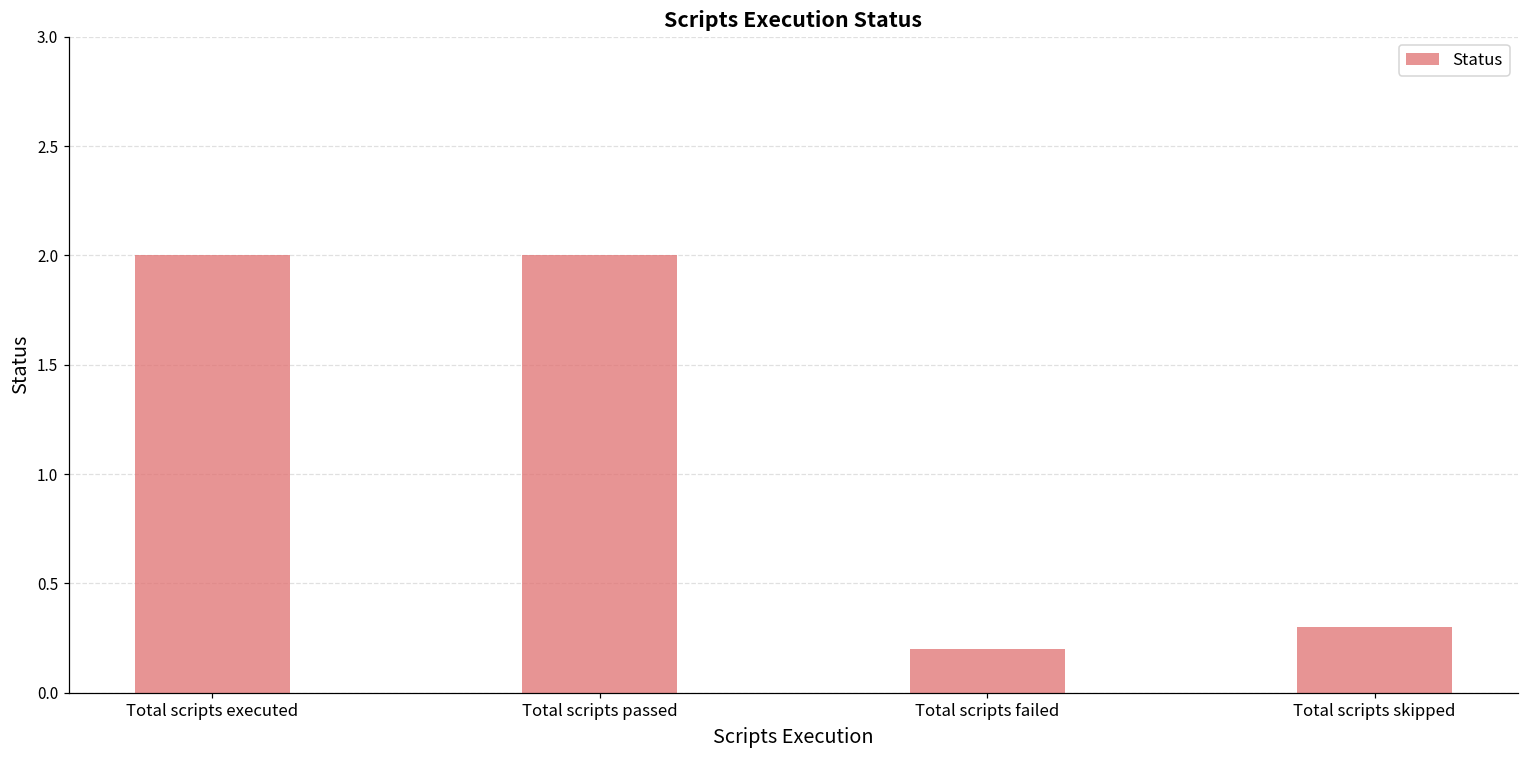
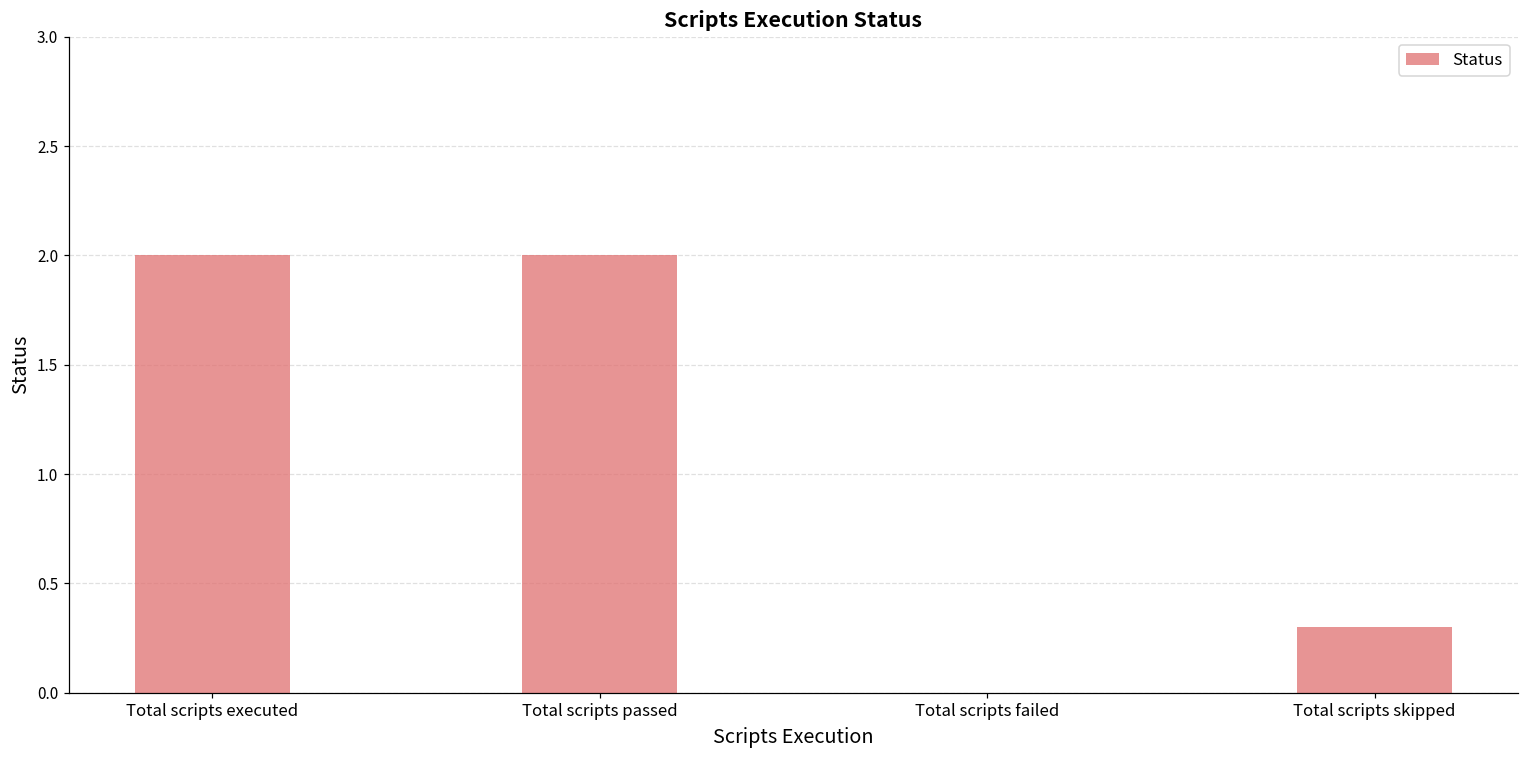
Total scripts failed: 0.2 -> 0.0
